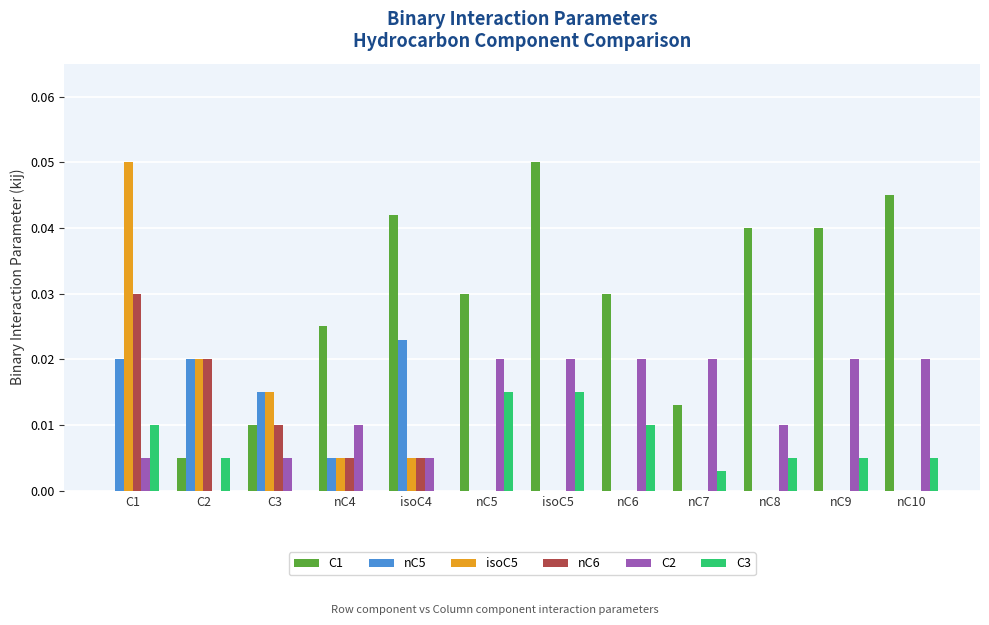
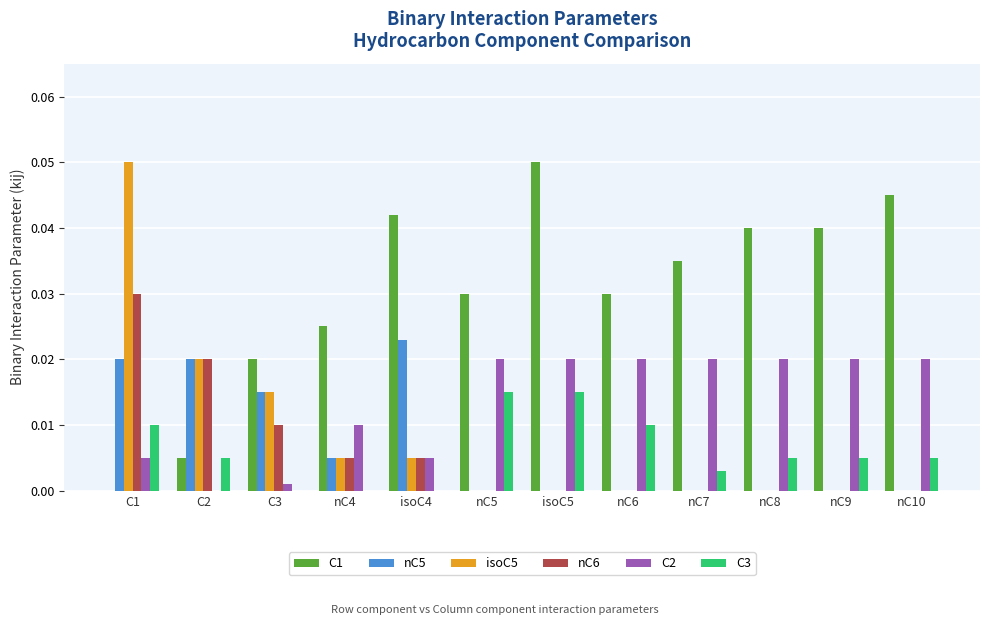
C1, C3: 0.01 -> 0.02
C2, C3: 0.005 -> 0.001
C1, nC7: 0.013 -> 0.035
C2, nC8: 0.01 -> 0.02
